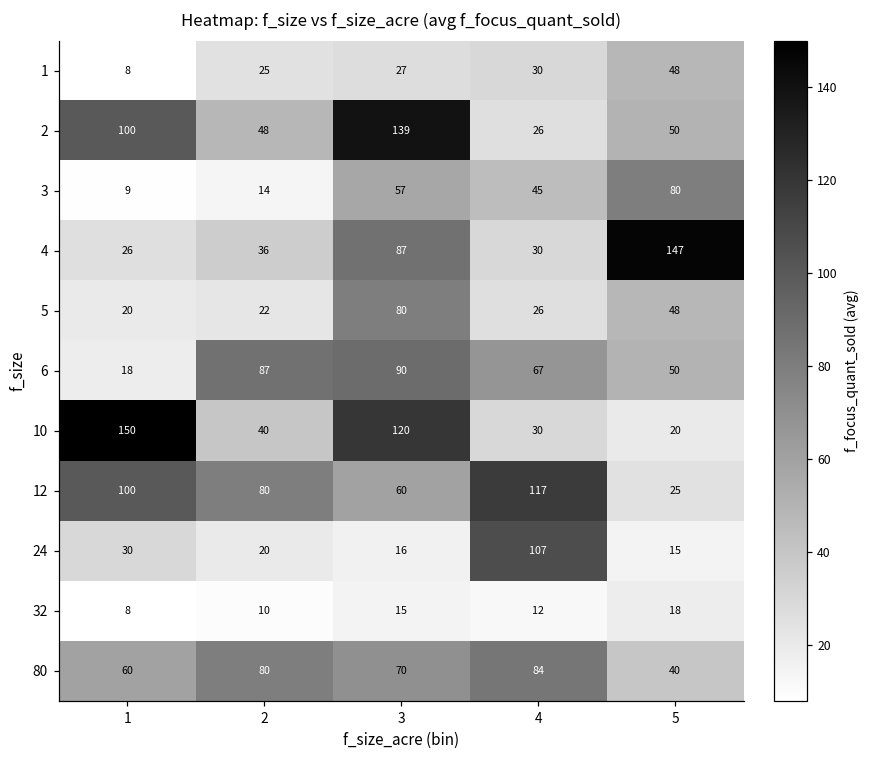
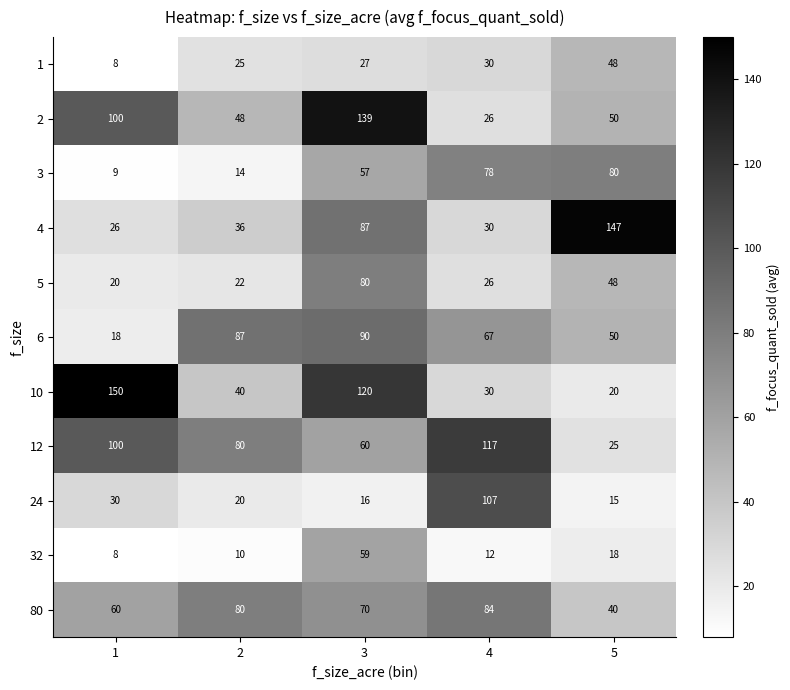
3, 4: 45 -> 78
32, 3: 15 -> 59
